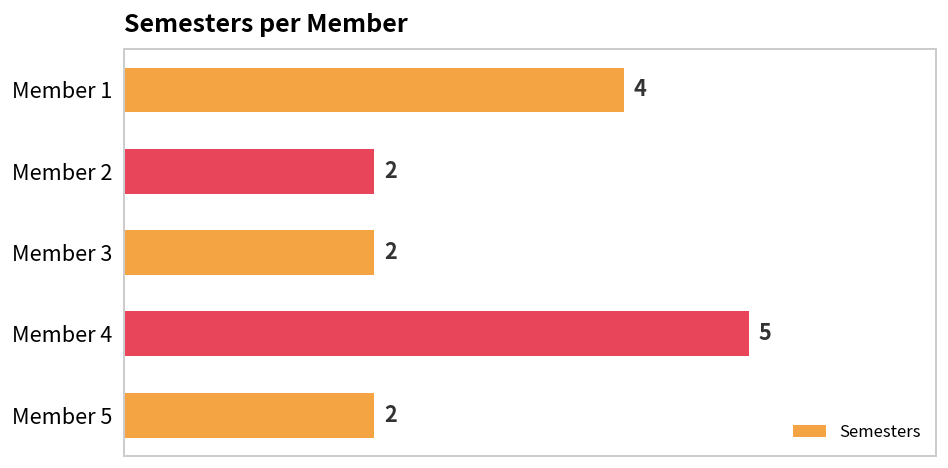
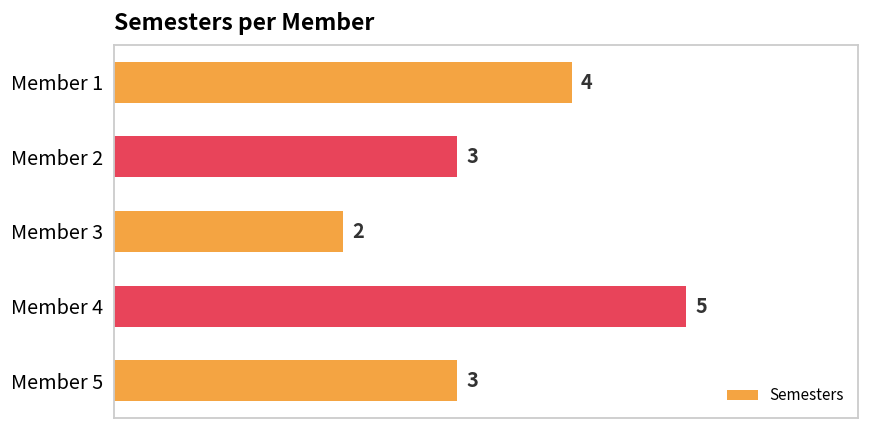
Member 2: 2 -> 3
Member 5: 2 -> 3
